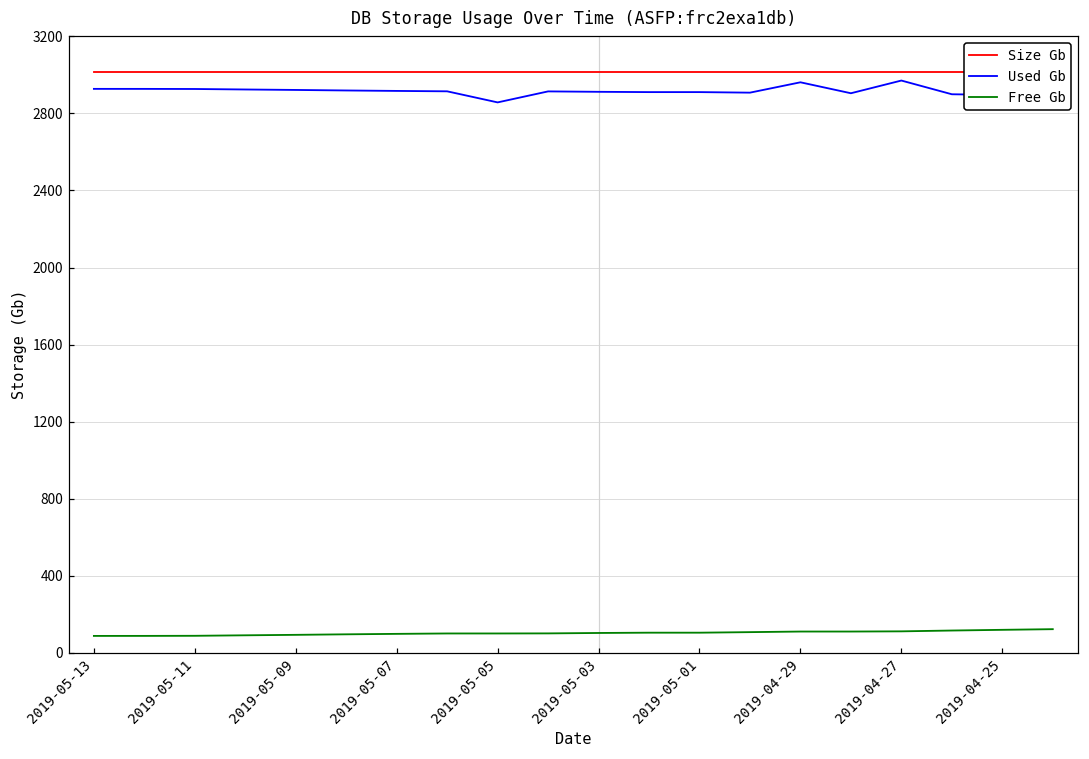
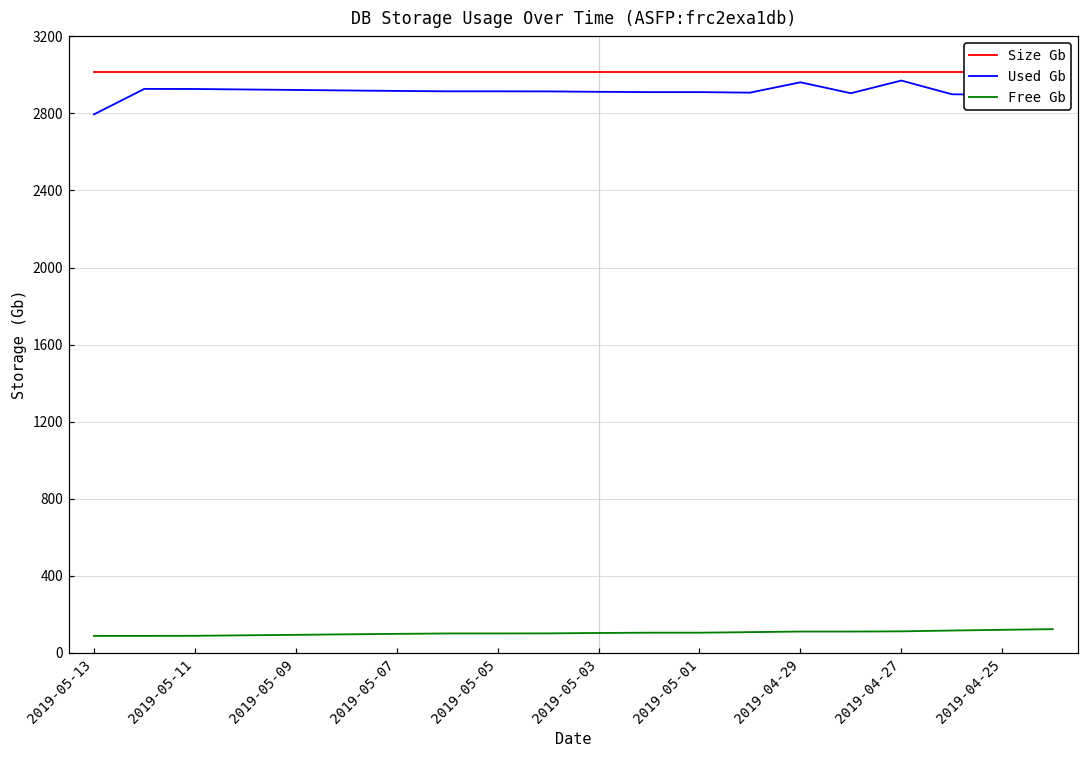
Used Gb, 2019-05-13: 2930 -> 2800
Used Gb, 2019-05-05: 2860 -> 2910
